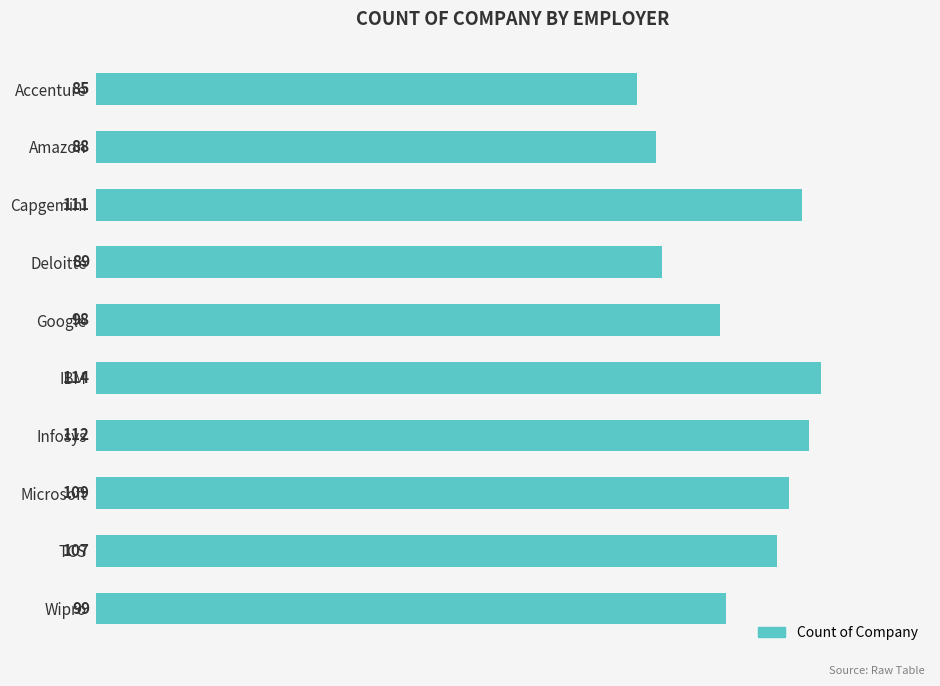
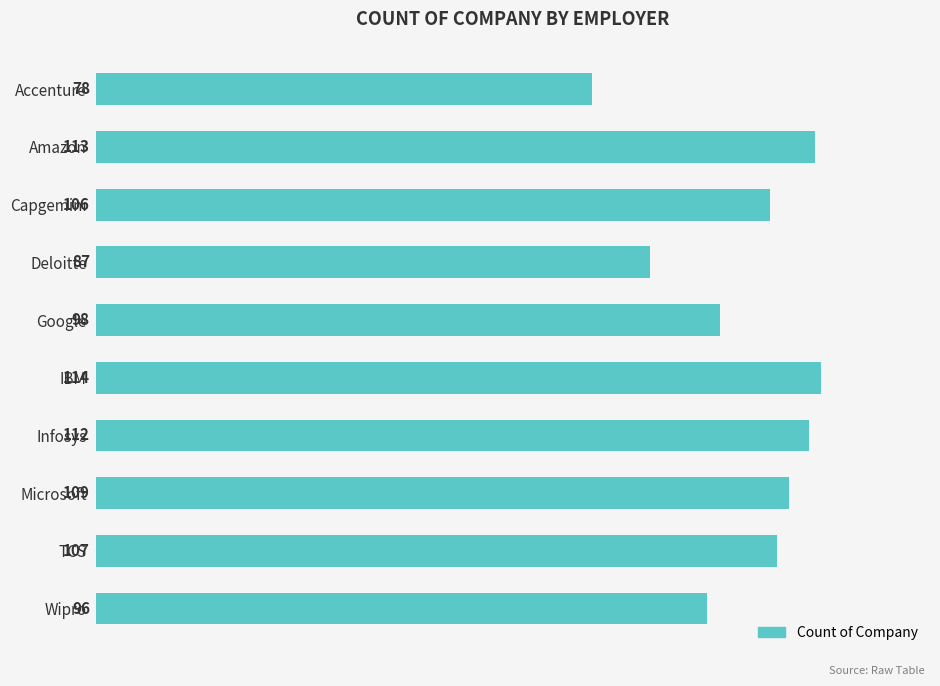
Accenture: 85 -> 78
Amazon: 88 -> 113
Capgemini: 111 -> 106
Deloitte: 89 -> 87
Wipro: 99 -> 96
